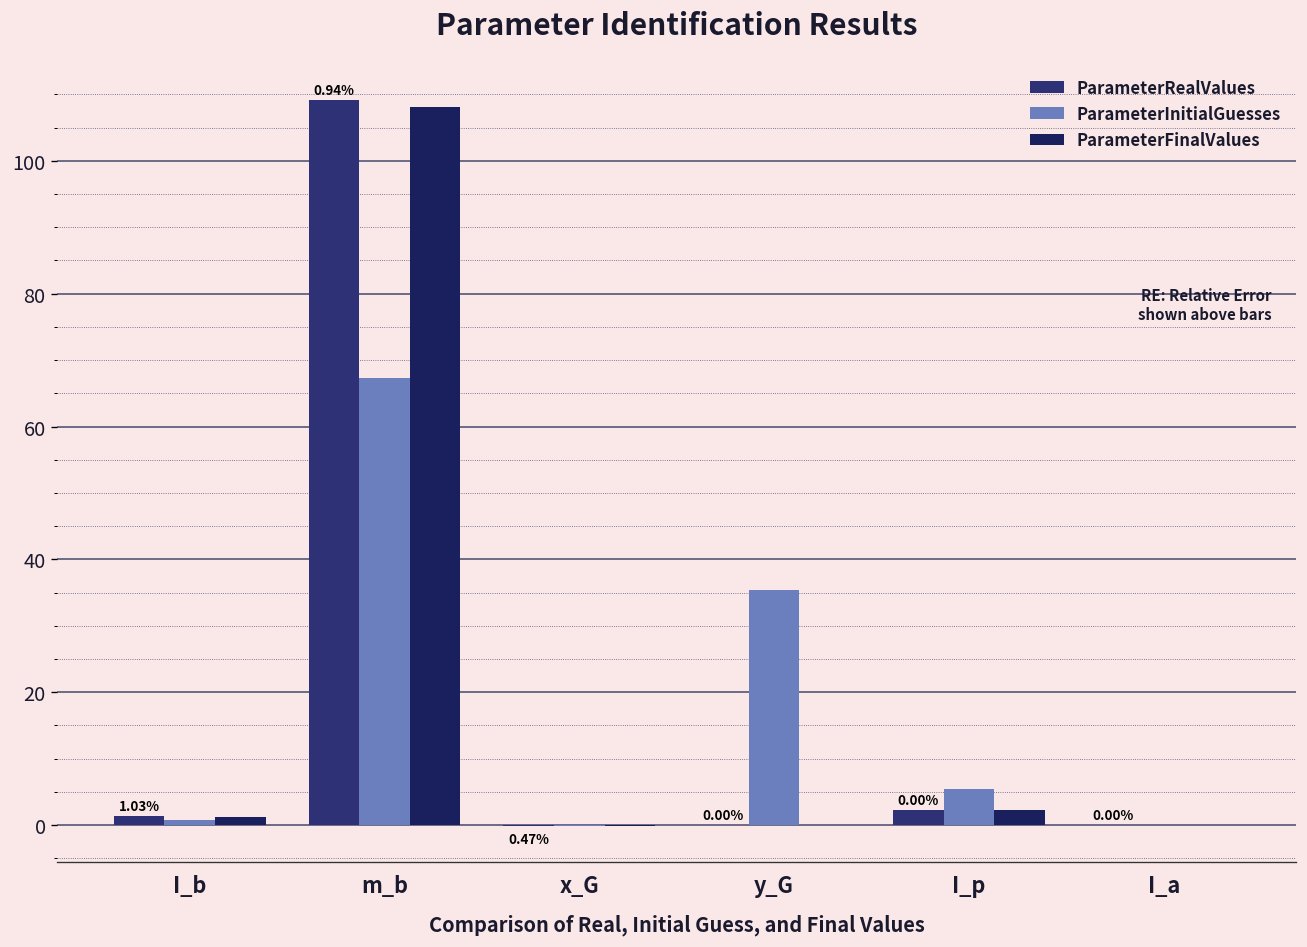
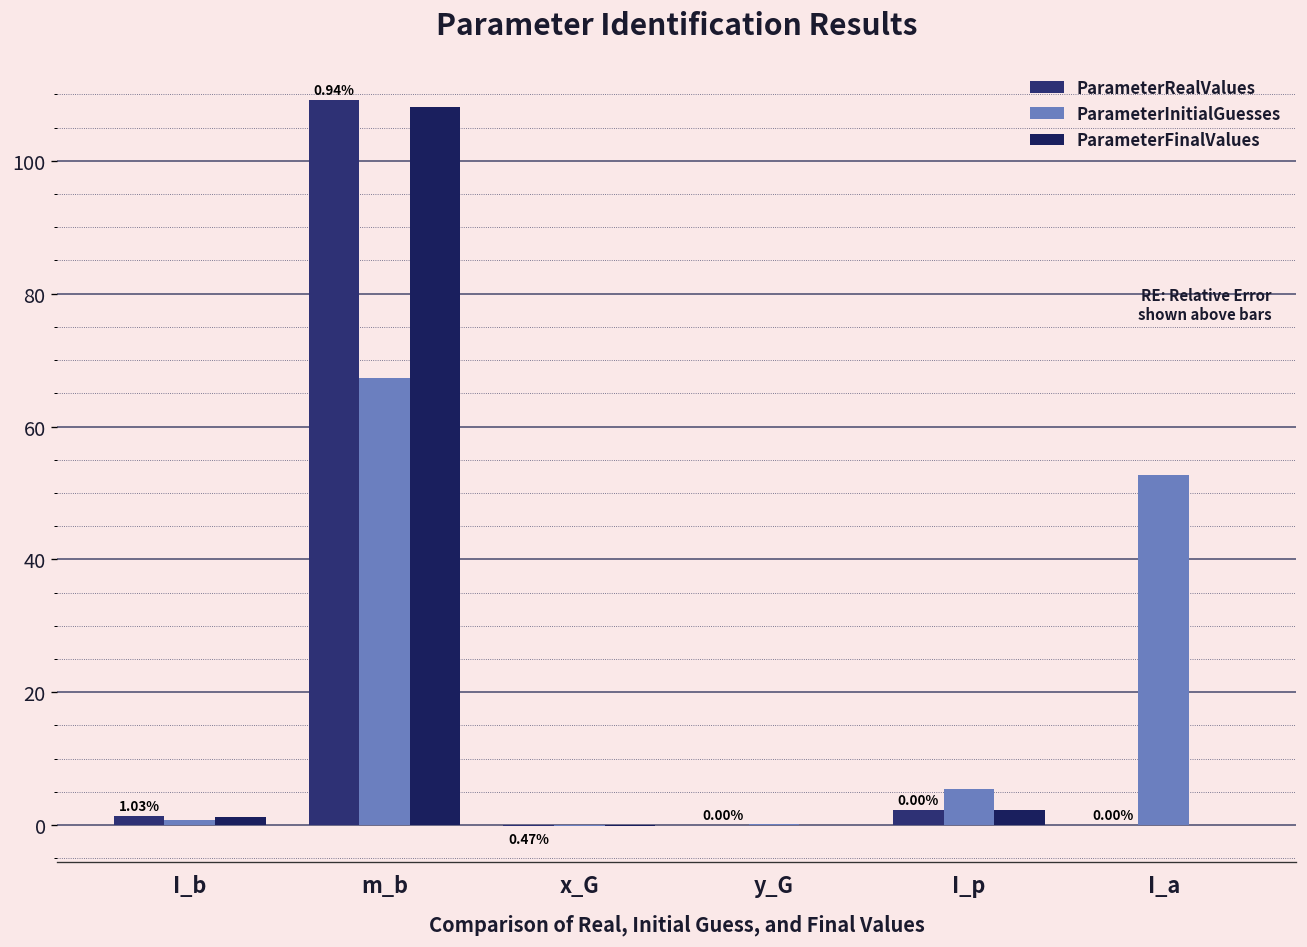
ParameterInitialGuesses, y_G: 35 -> 0
ParameterInitialGuesses, I_a: 0 -> 53
